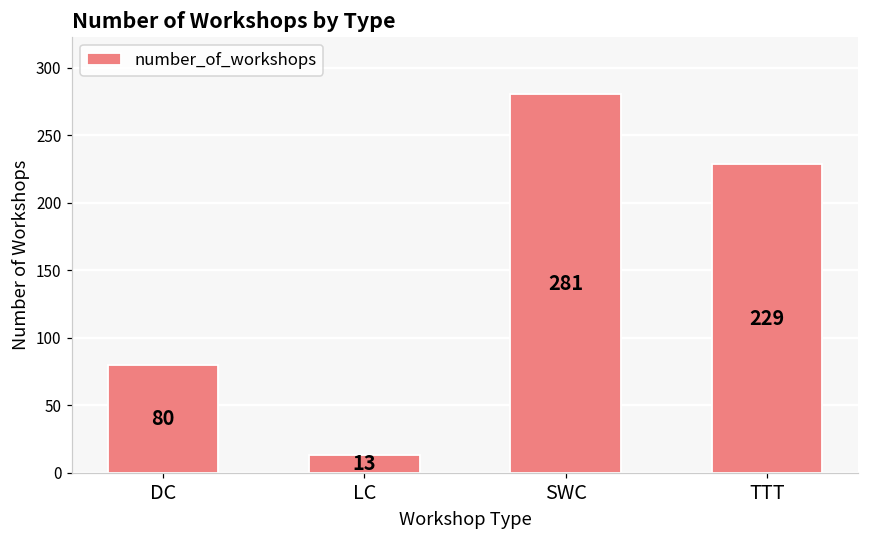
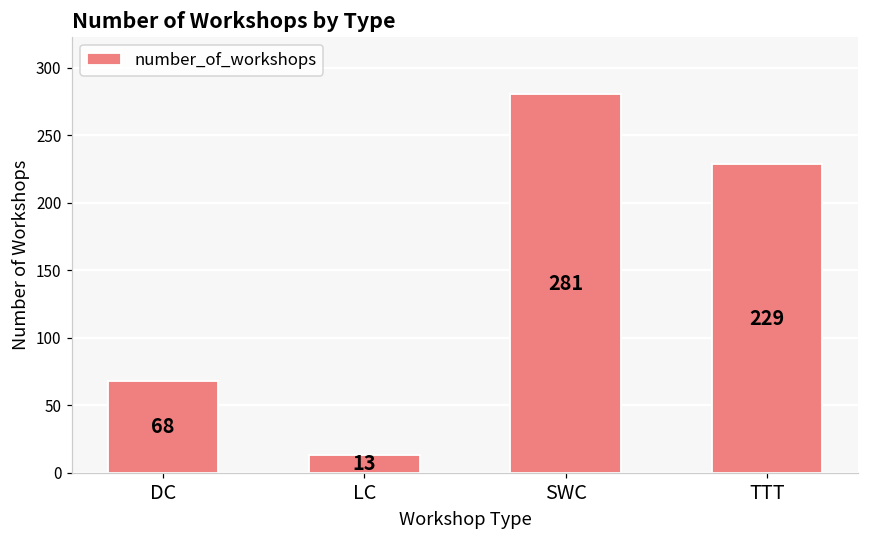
DC: 80 -> 68
